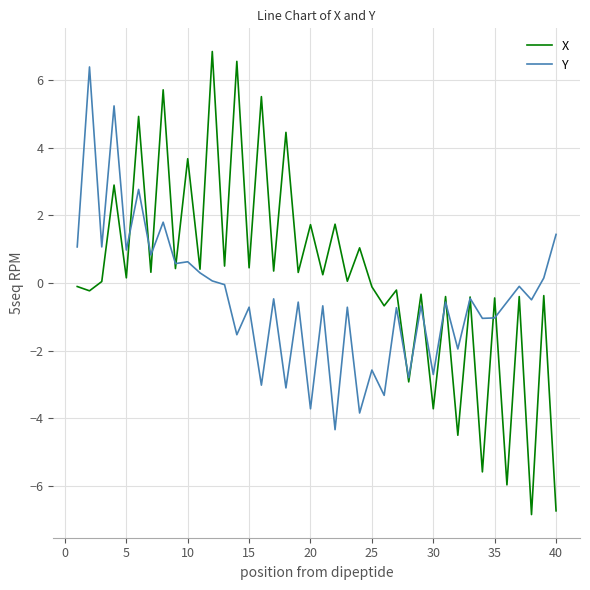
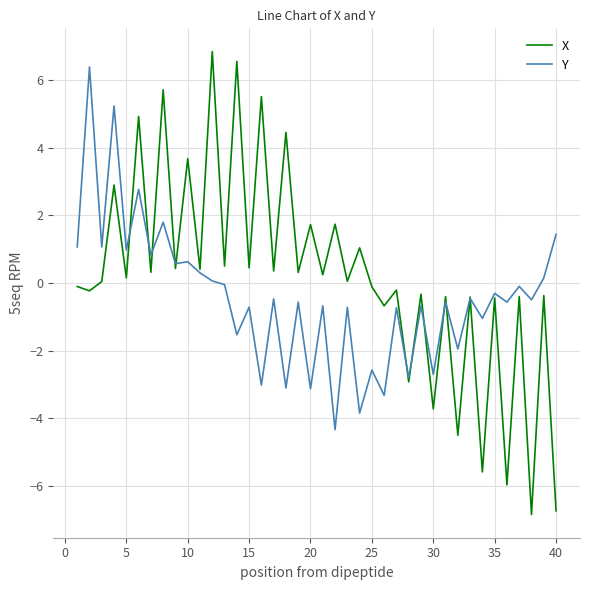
Y, 20: -3.7 -> -3.1
Y, 35: -1.0 -> -0.3
